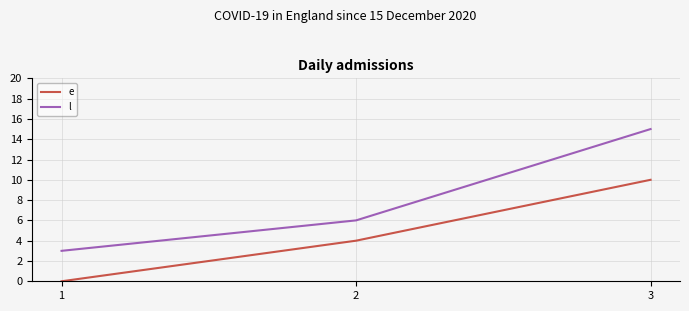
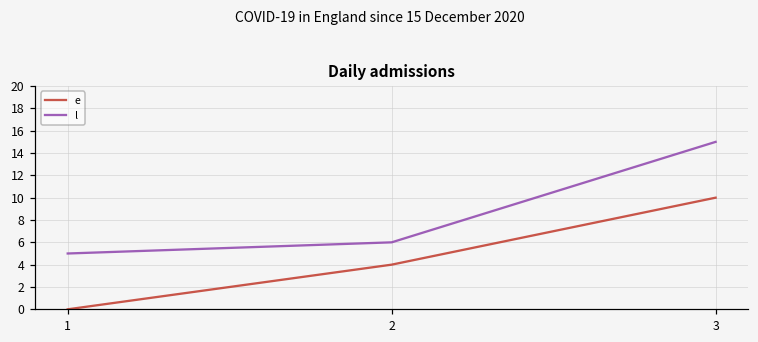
l, 1: 3 -> 5
